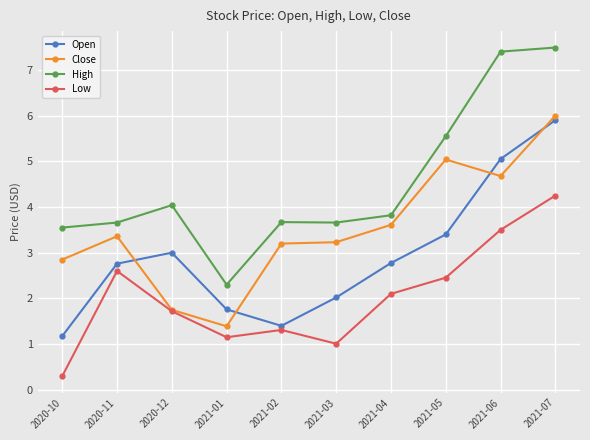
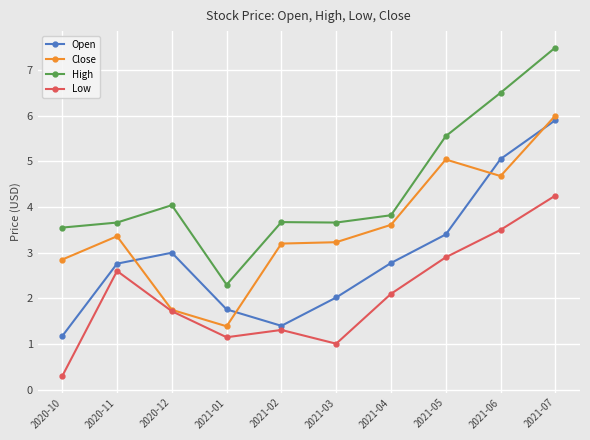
Low, 2021-05: 2.5 -> 2.9
High, 2021-06: 7.4 -> 6.5
